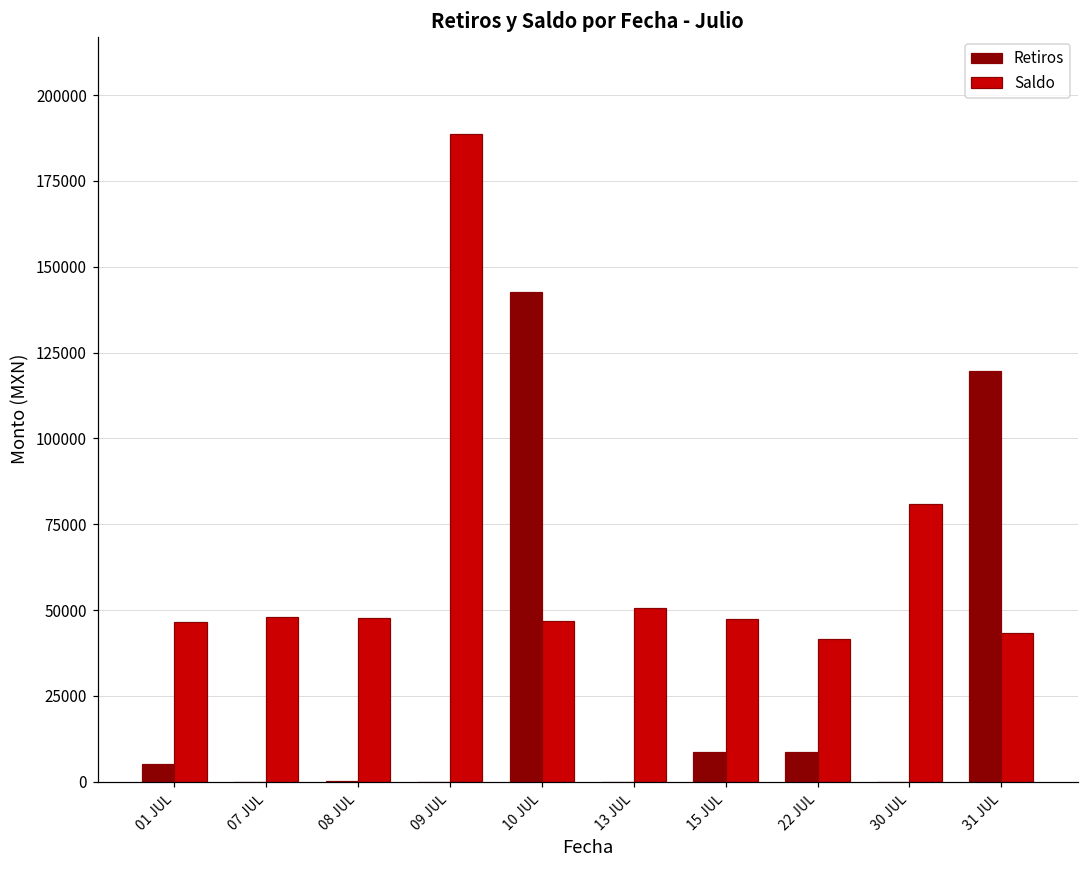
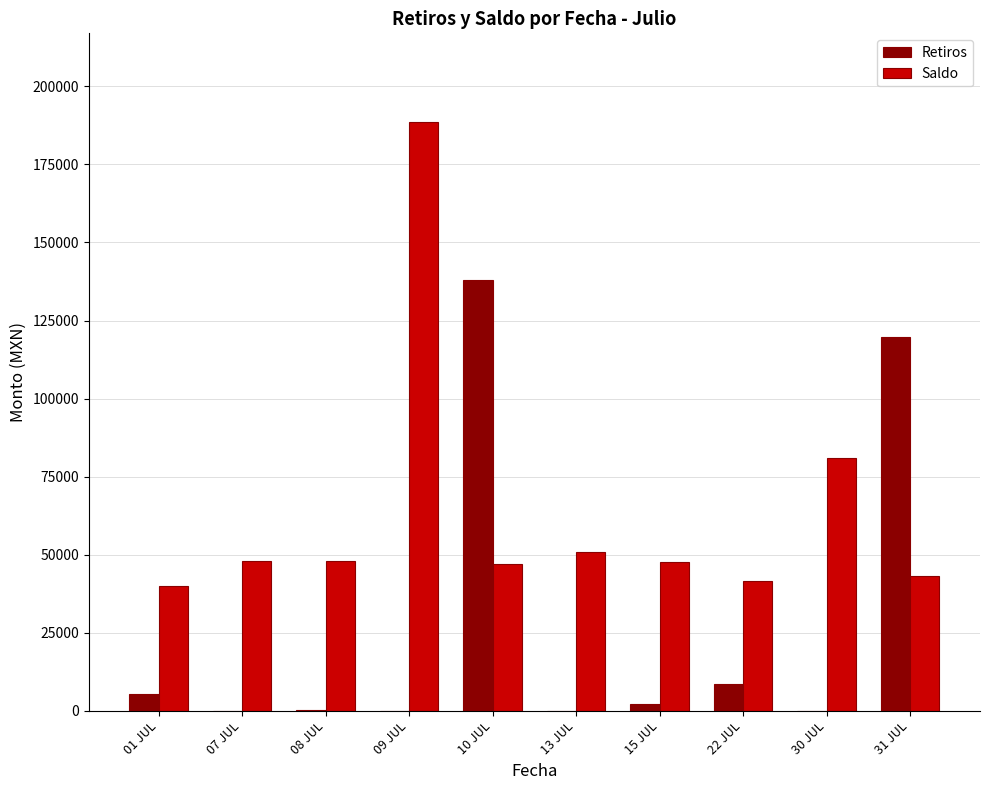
Saldo, 01 JUL: 47000 -> 40000
Retiros, 10 JUL: 143000 -> 138000
Retiros, 15 JUL: 9000 -> 2000
